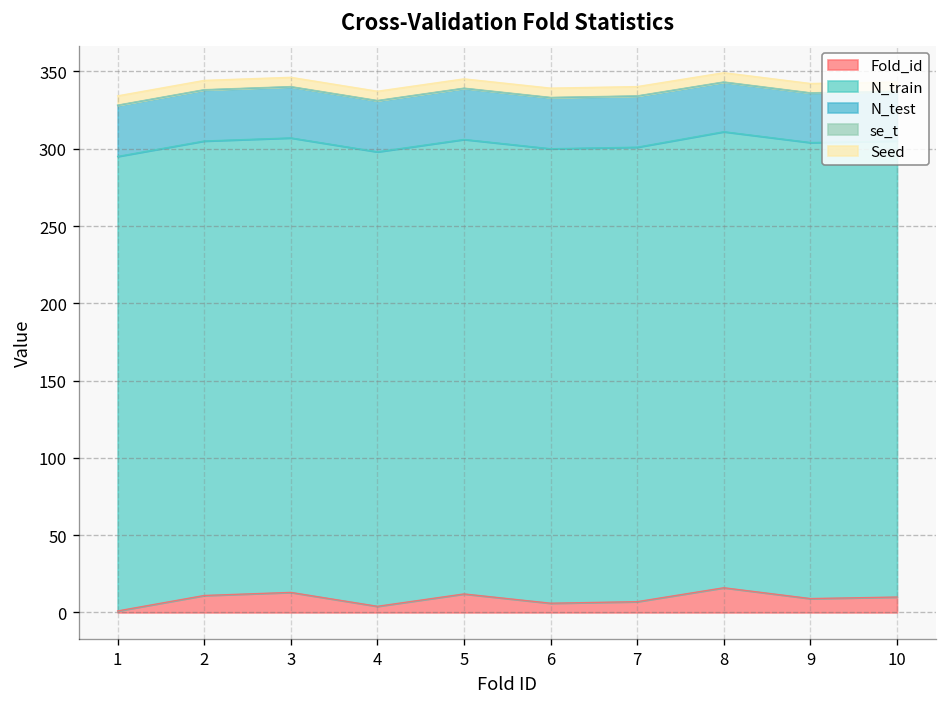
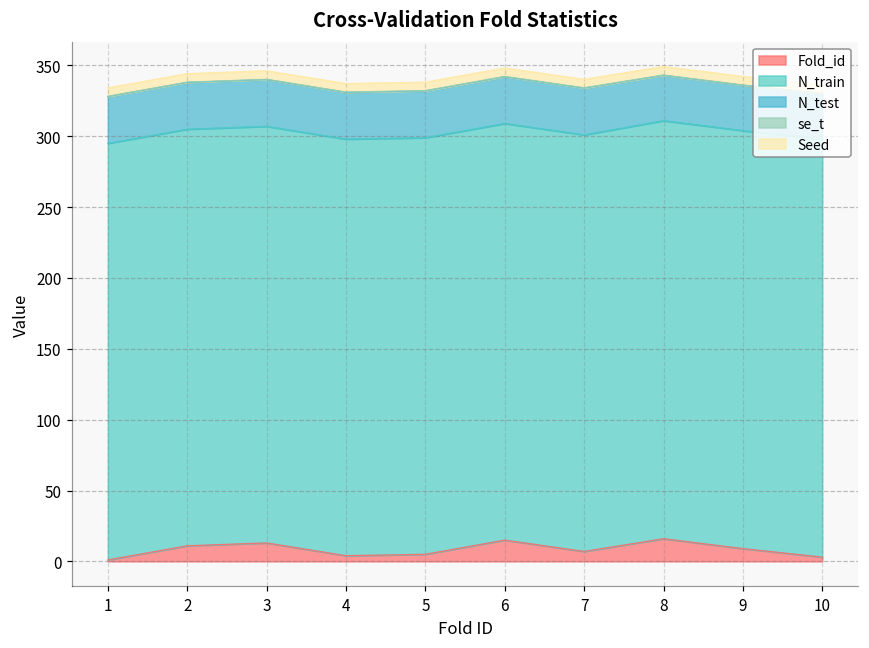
Fold_id, 5: 12 -> 5
Fold_id, 6: 6 -> 15
Fold_id, 10: 10 -> 3
